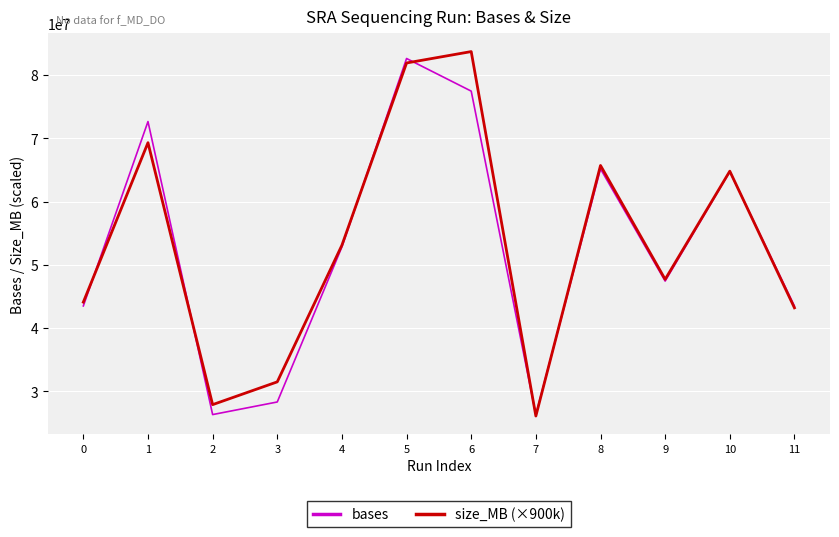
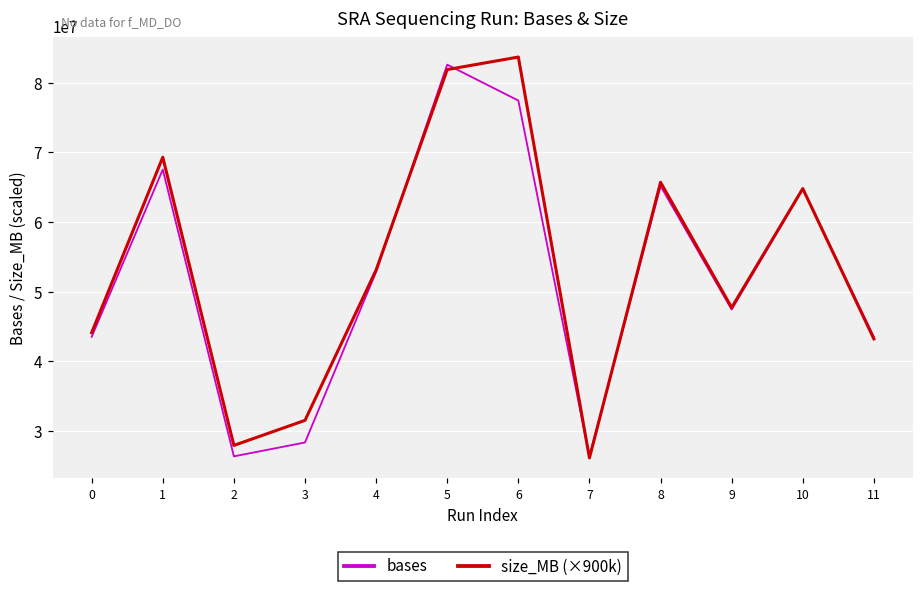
bases, 1: 73000000 -> 68000000
